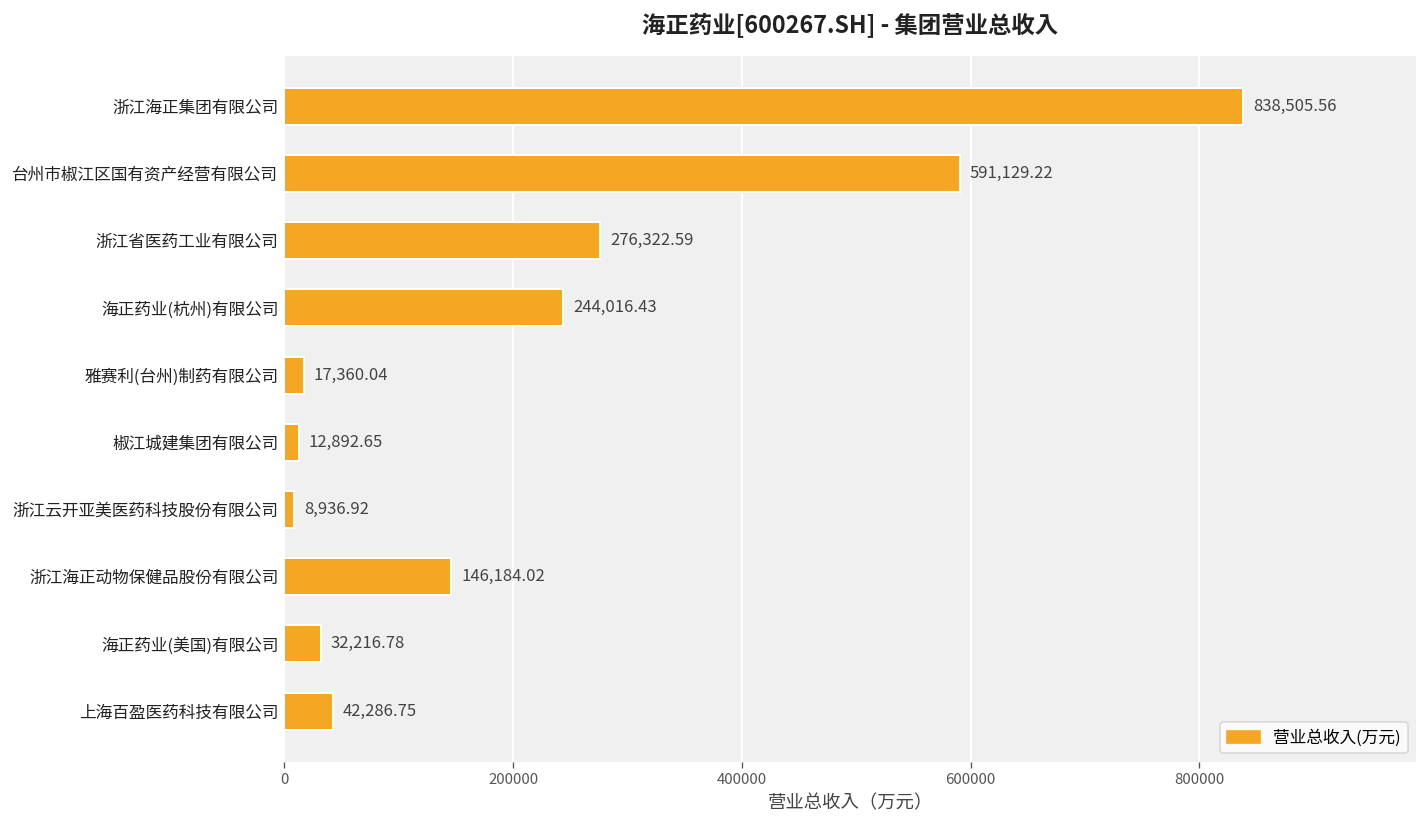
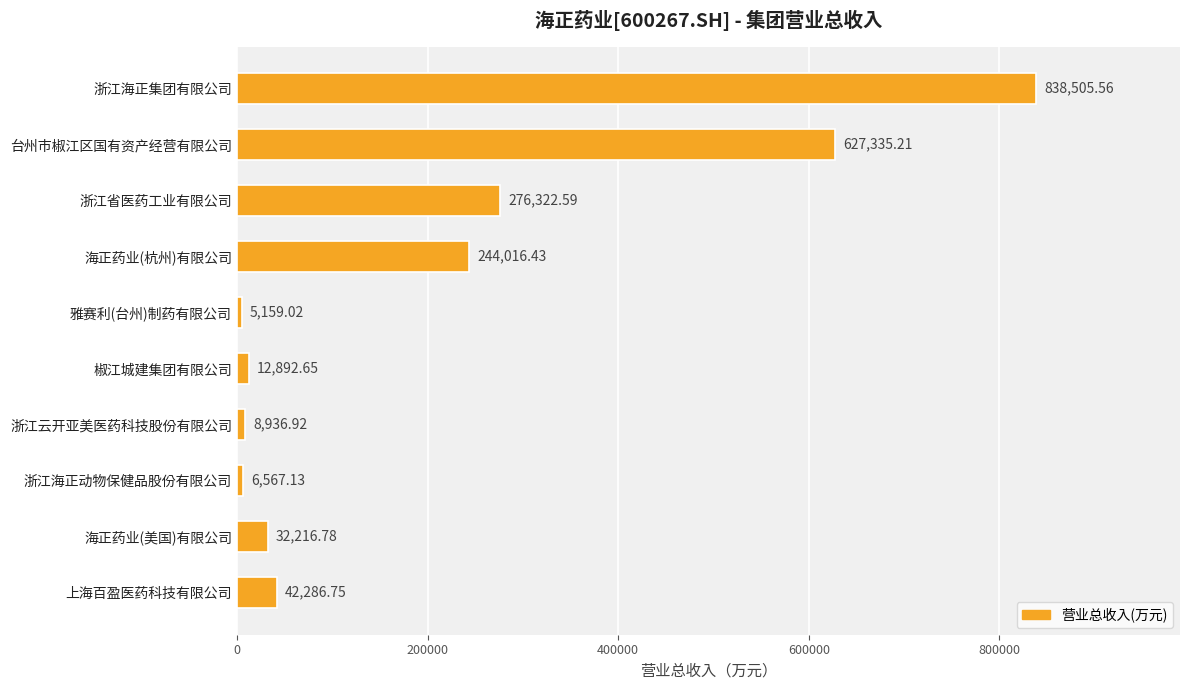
台州市椒江区国有资产经营有限公司: 591,129.22 -> 627,335.21
雅赛利(台州)制药有限公司: 17,360.04 -> 5,159.02
浙江海正动物保健品股份有限公司: 146,184.02 -> 6,567.13
